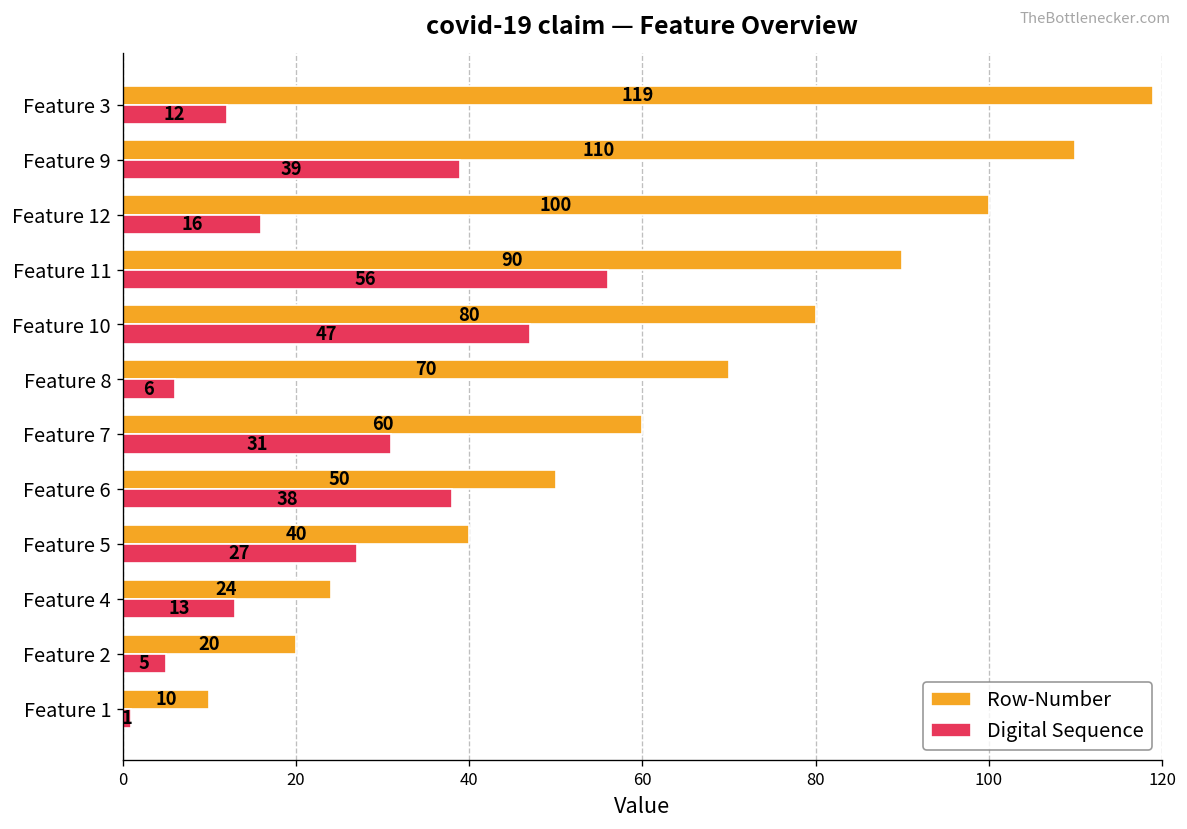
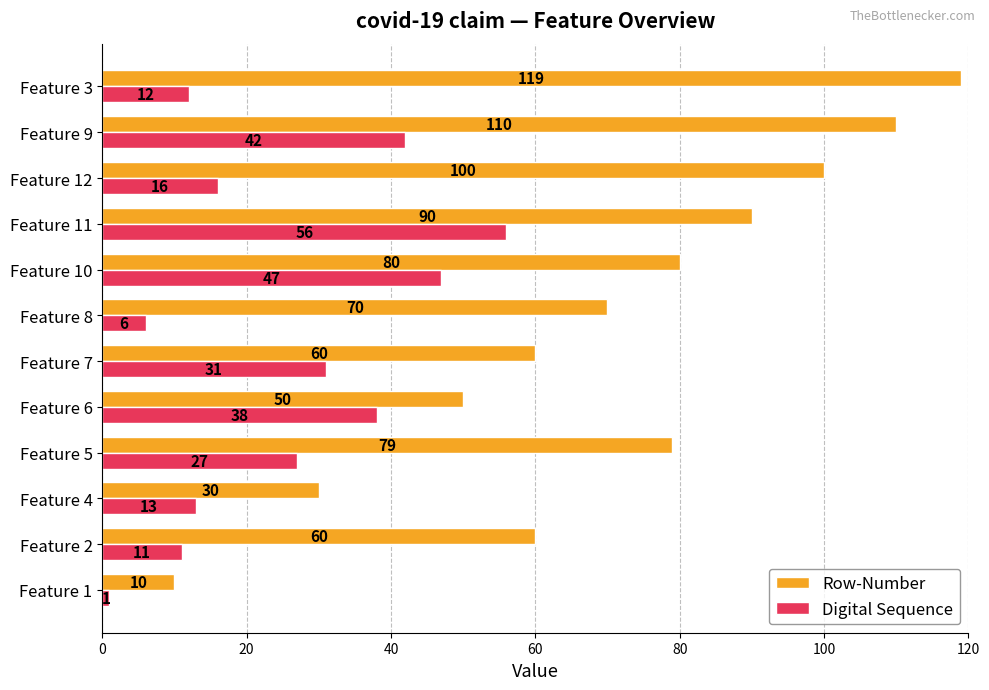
Digital Sequence, Feature 9: 39 -> 42
Row-Number, Feature 5: 40 -> 79
Row-Number, Feature 4: 24 -> 30
Row-Number, Feature 2: 20 -> 60
Digital Sequence, Feature 2: 5 -> 11
